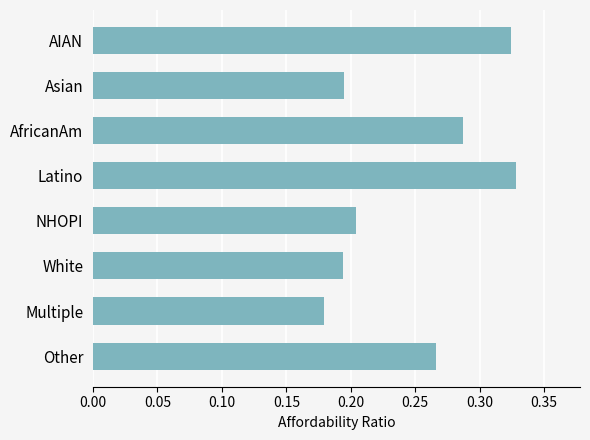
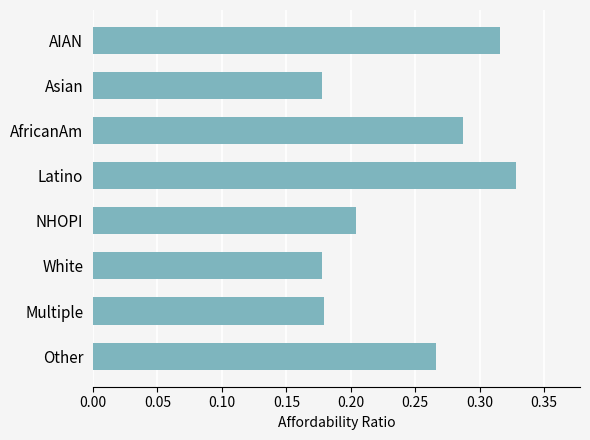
AIAN: 0.324 -> 0.316
Asian: 0.195 -> 0.178
White: 0.194 -> 0.178
